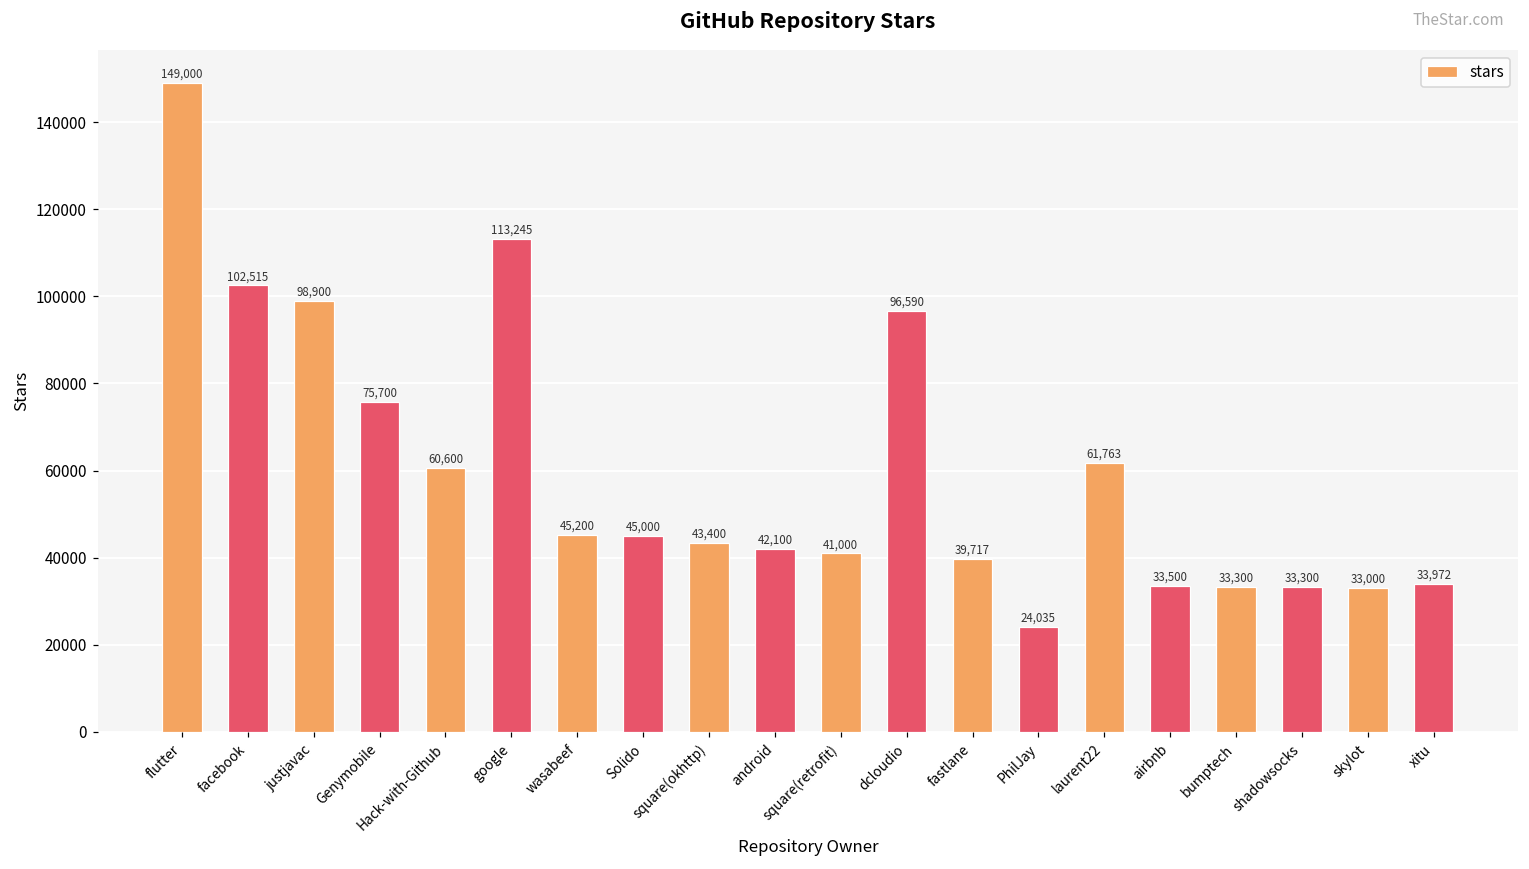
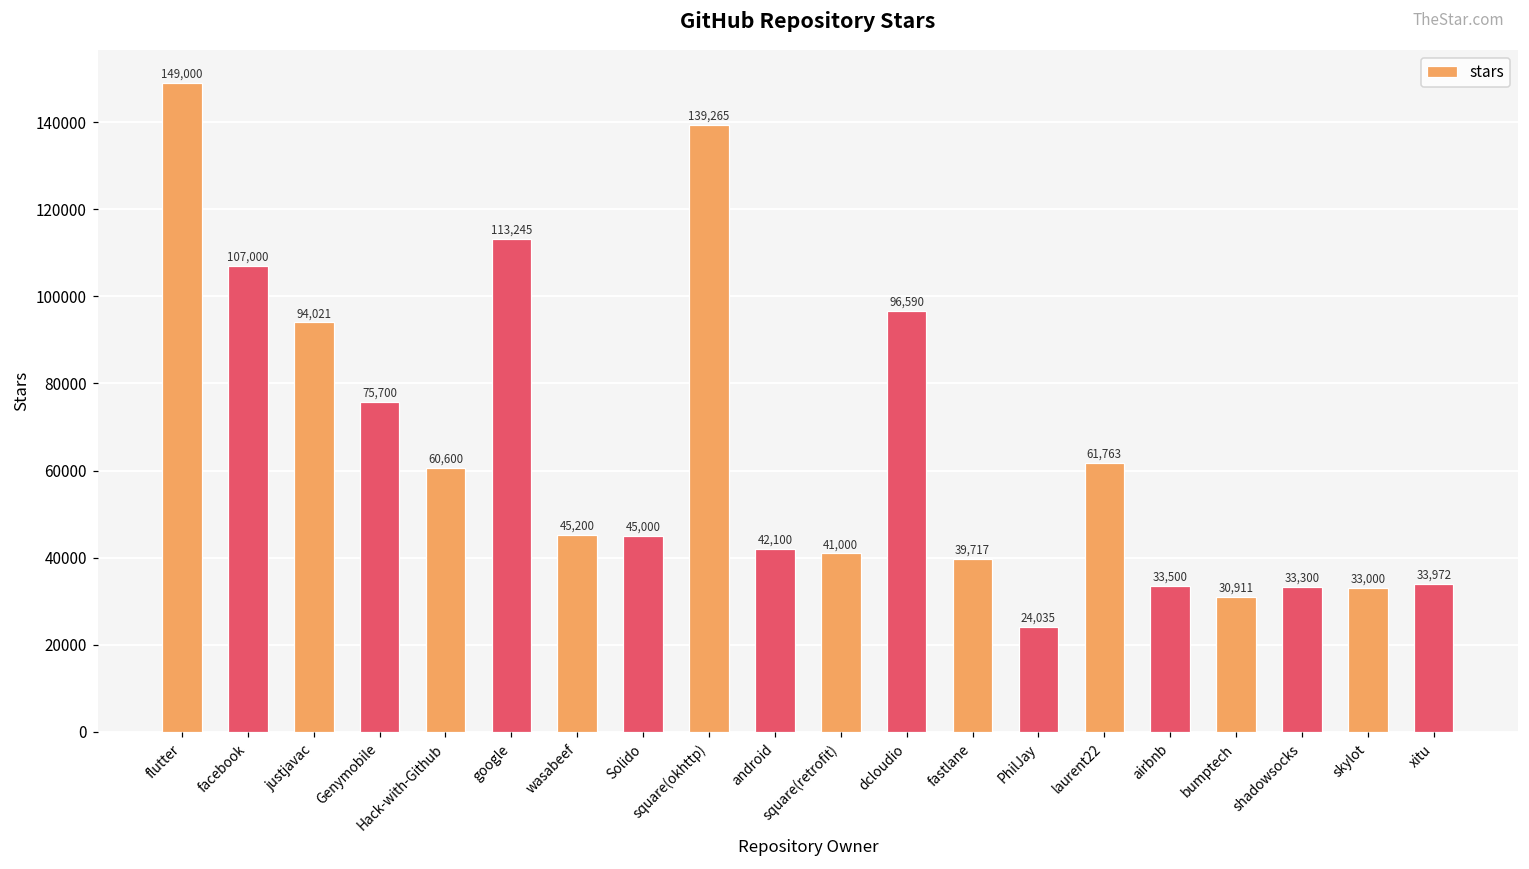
facebook: 102,515 -> 107,000
justjavac: 98,900 -> 94,021
square(okhttp): 43,400 -> 139,265
bumptech: 33,300 -> 30,911
